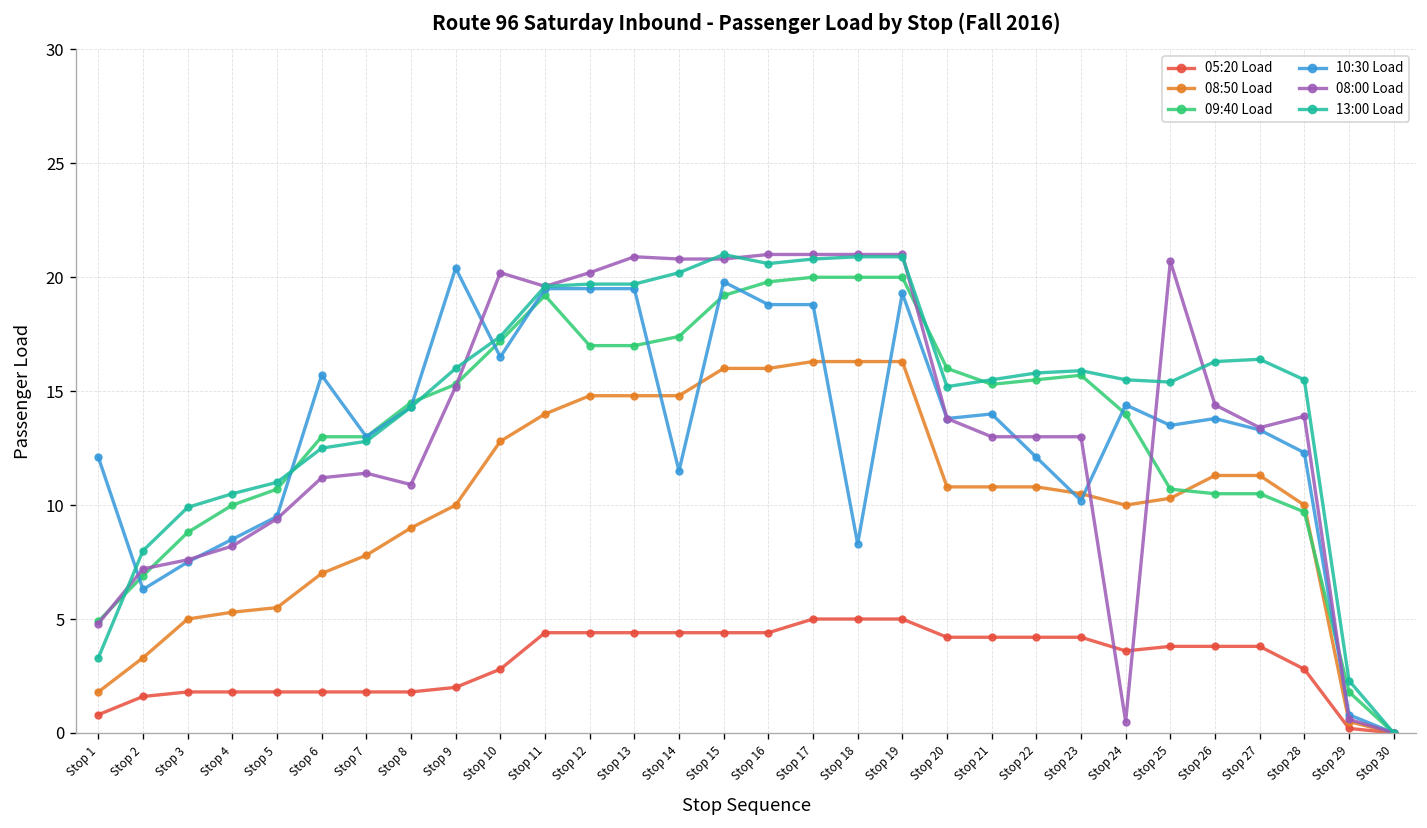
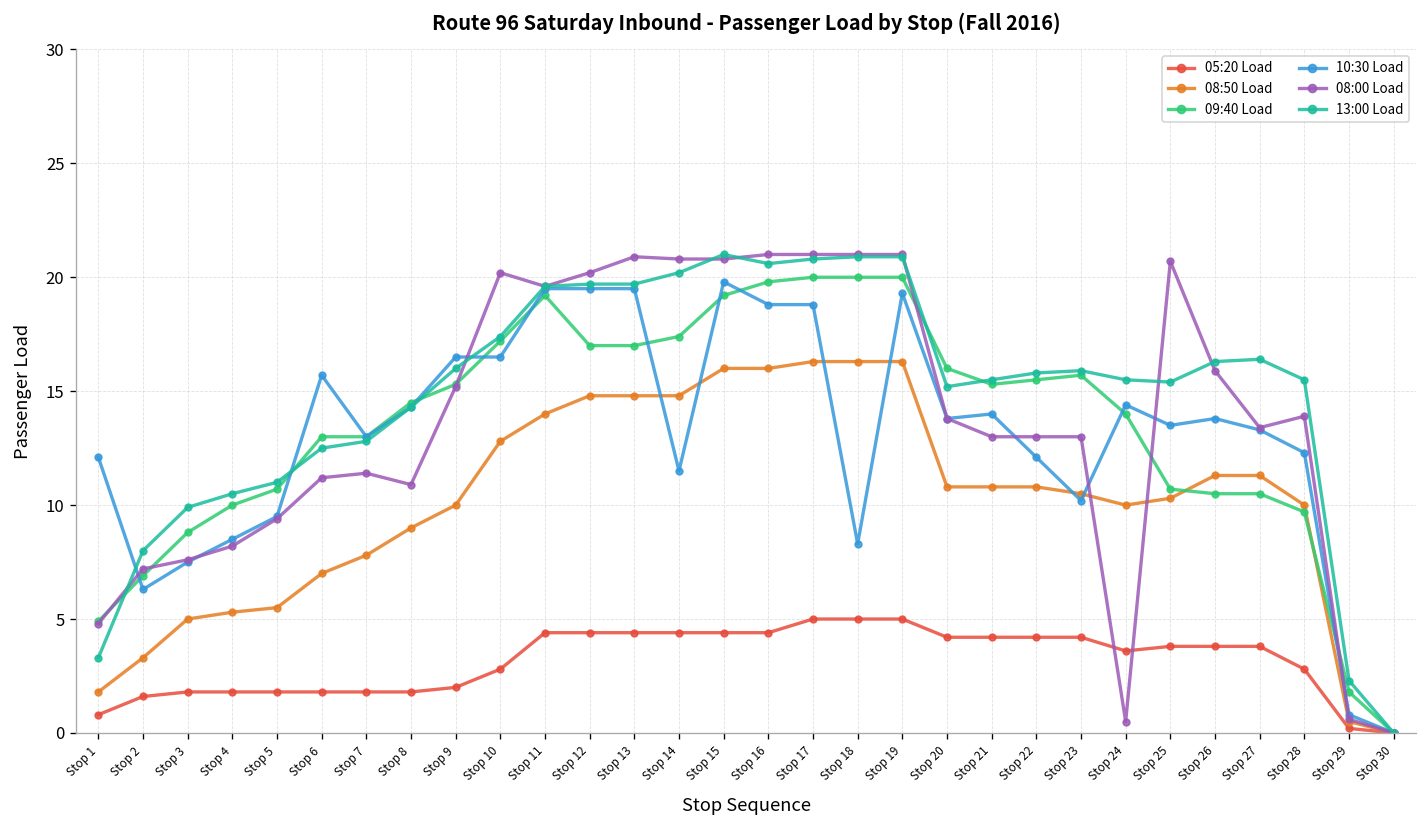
10:30 Load, Stop 9: 20.4 -> 16.5
08:00 Load, Stop 26: 14.4 -> 15.9
